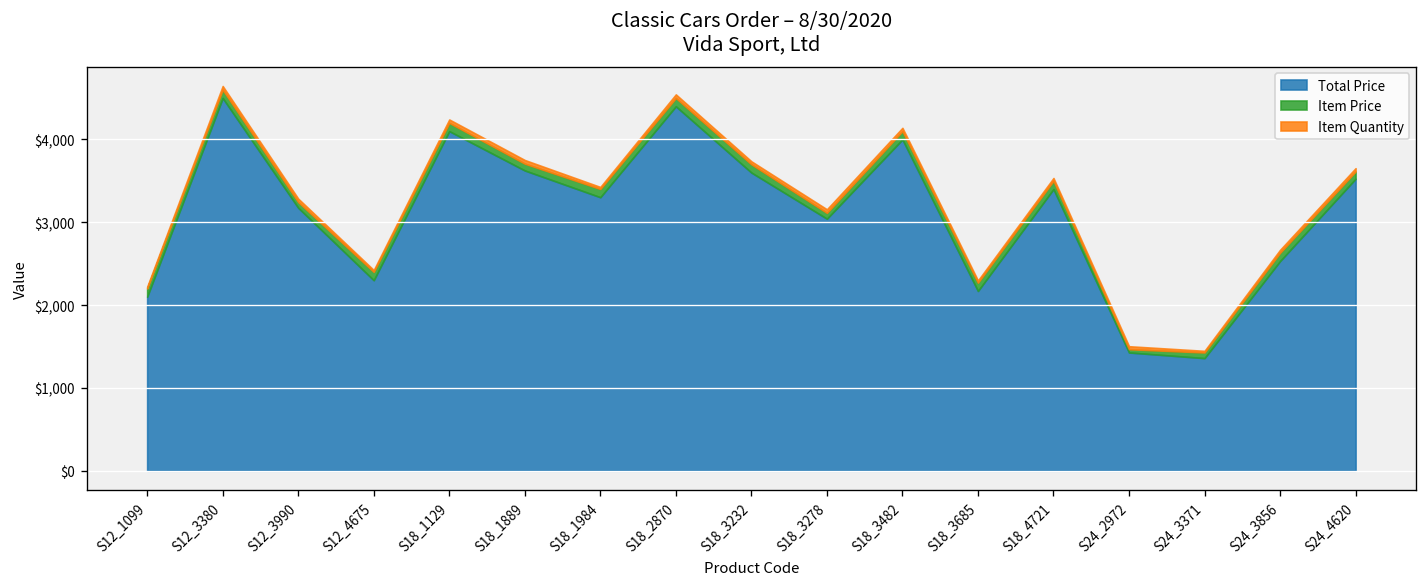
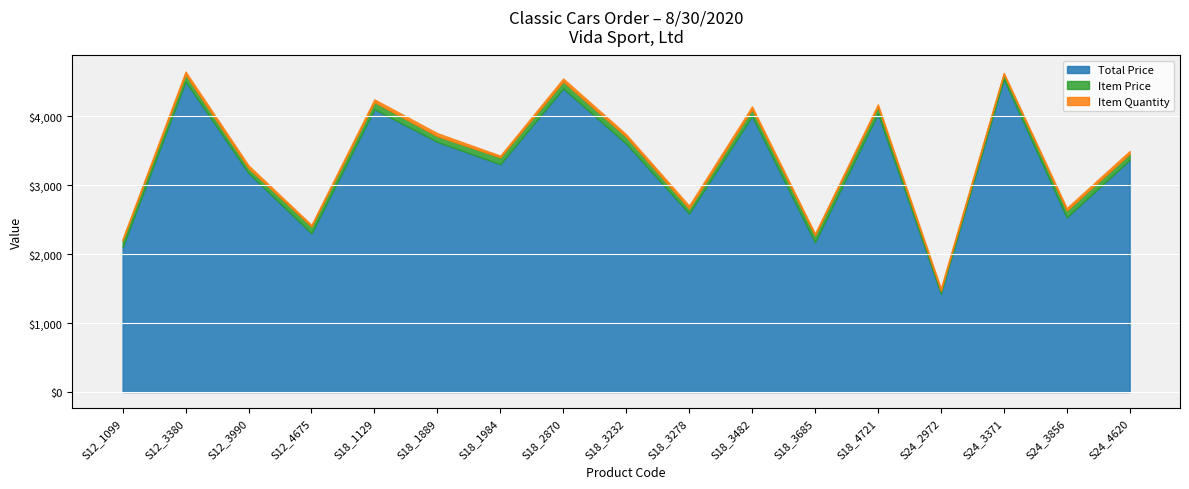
Total Price, S18_3278: $3,000 -> $2,600
Total Price, S18_4721: $3,400 -> $4,000
Total Price, S24_3371: $1,400 -> $4,500
Total Price, S24_4620: $3,500 -> $3,400
